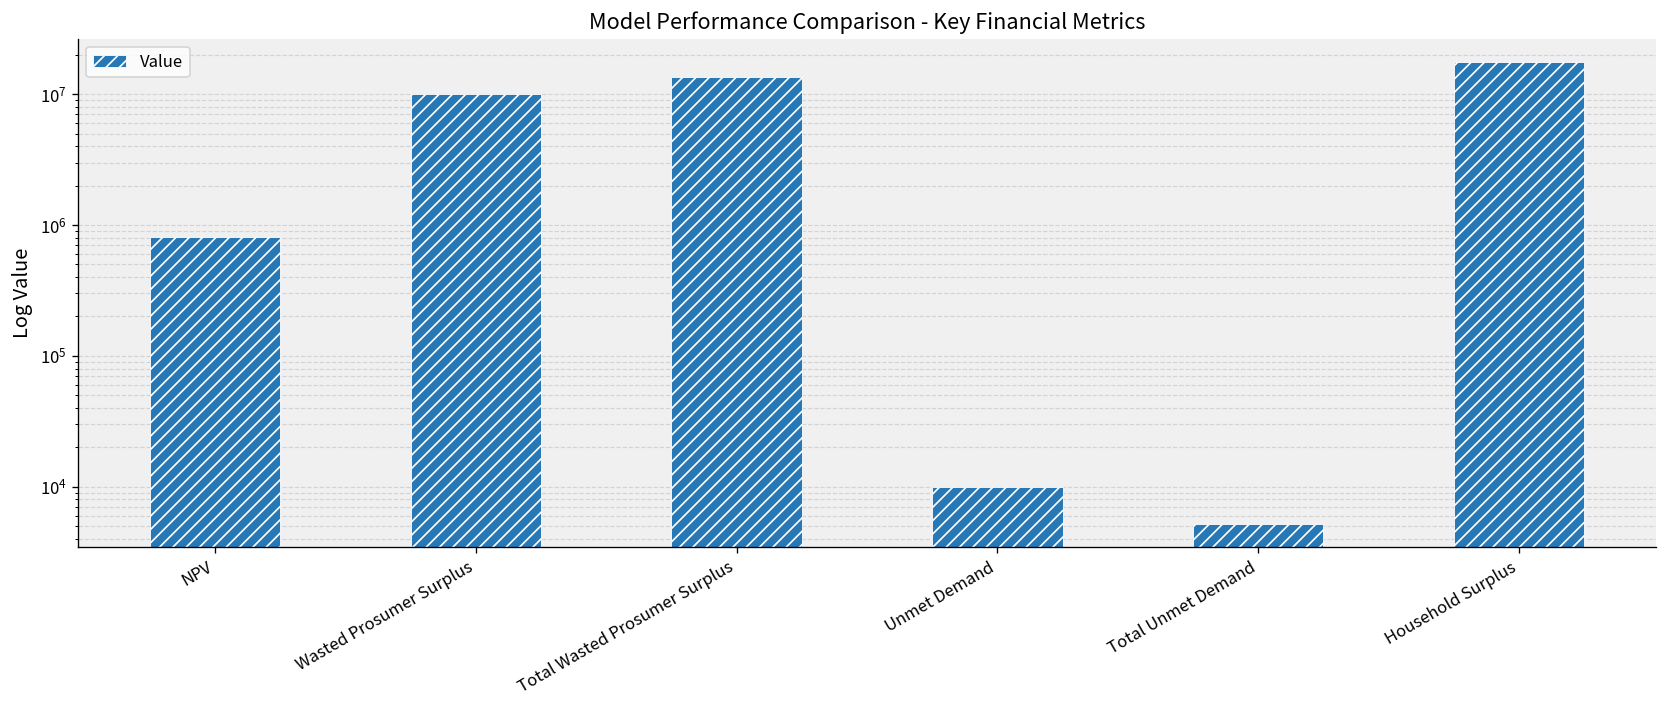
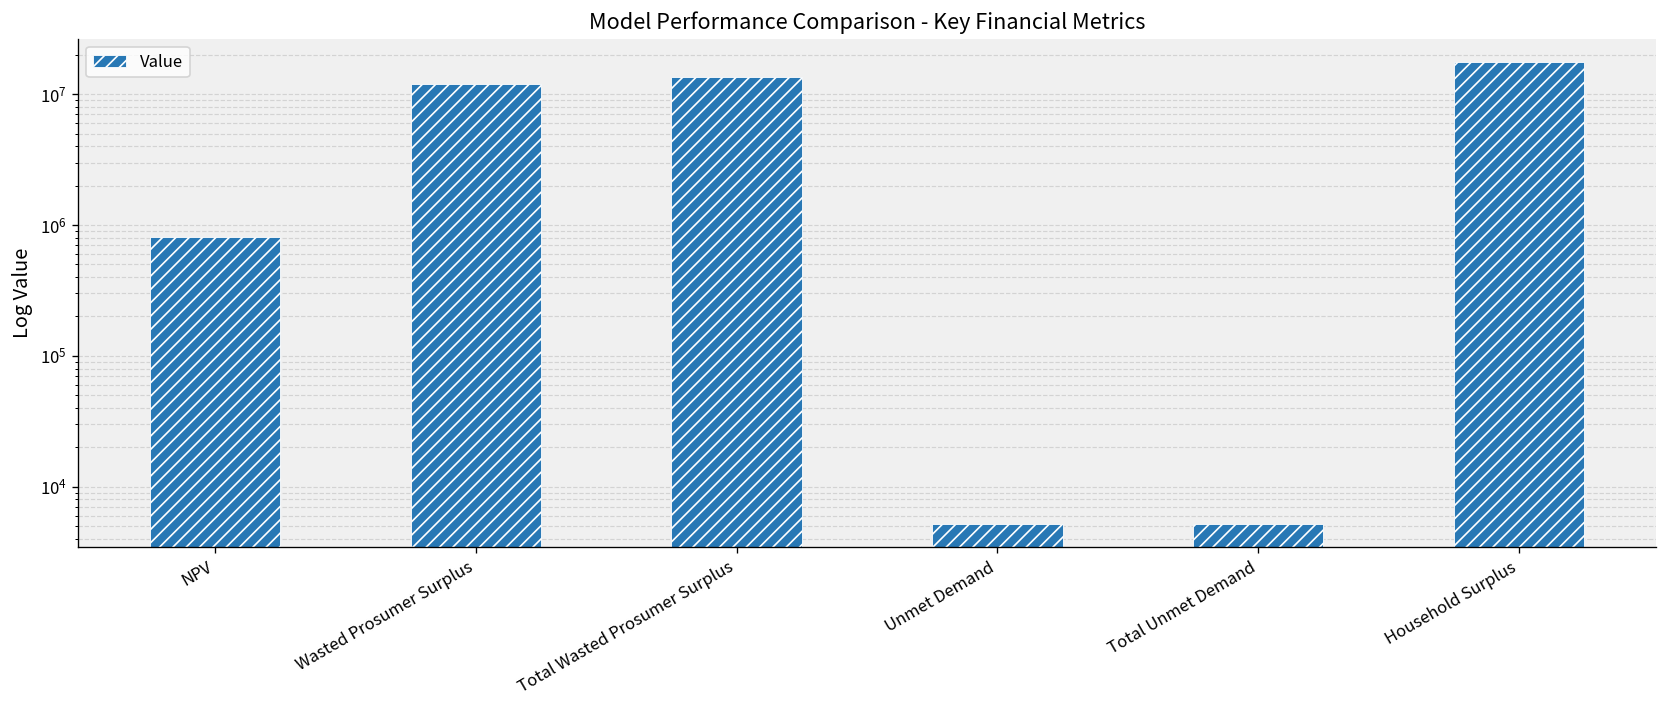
Wasted Prosumer Surplus: 10000000 -> 12000000
Unmet Demand: 10000 -> 5000
